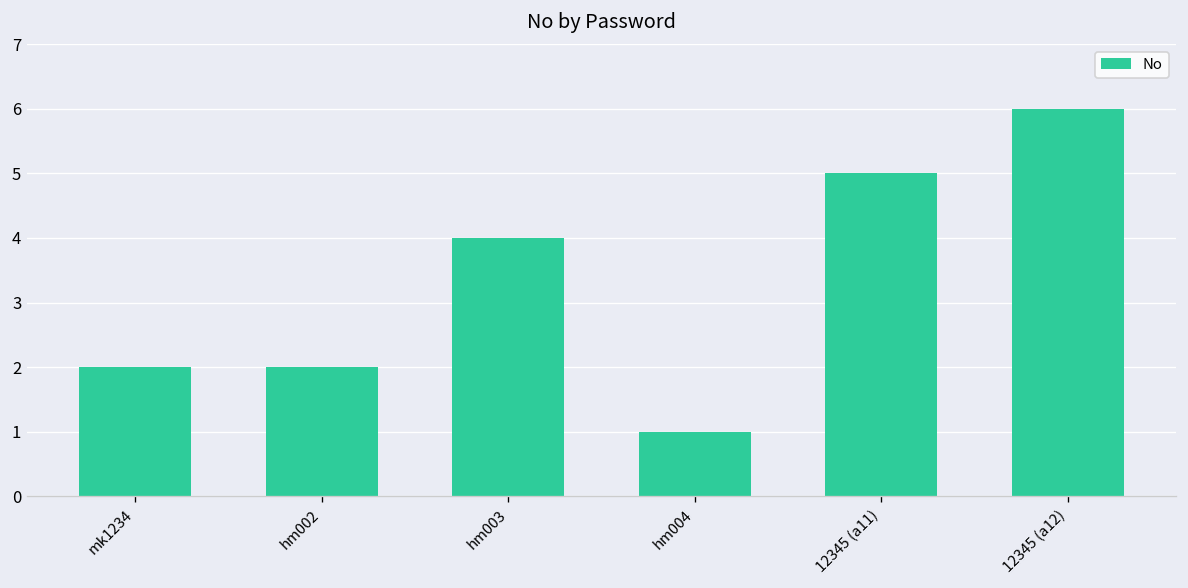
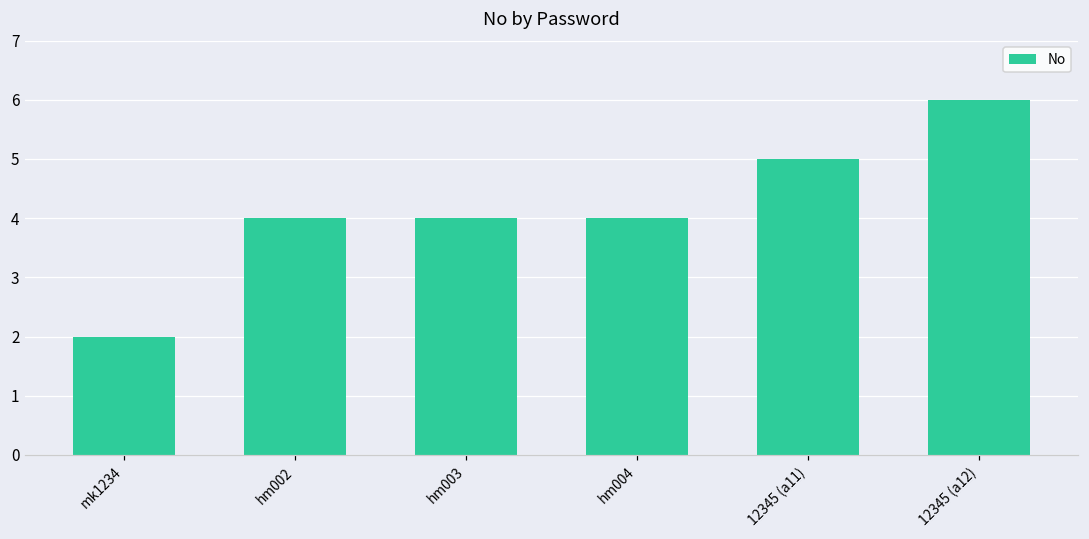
hm002: 2 -> 4
hm004: 1 -> 4
